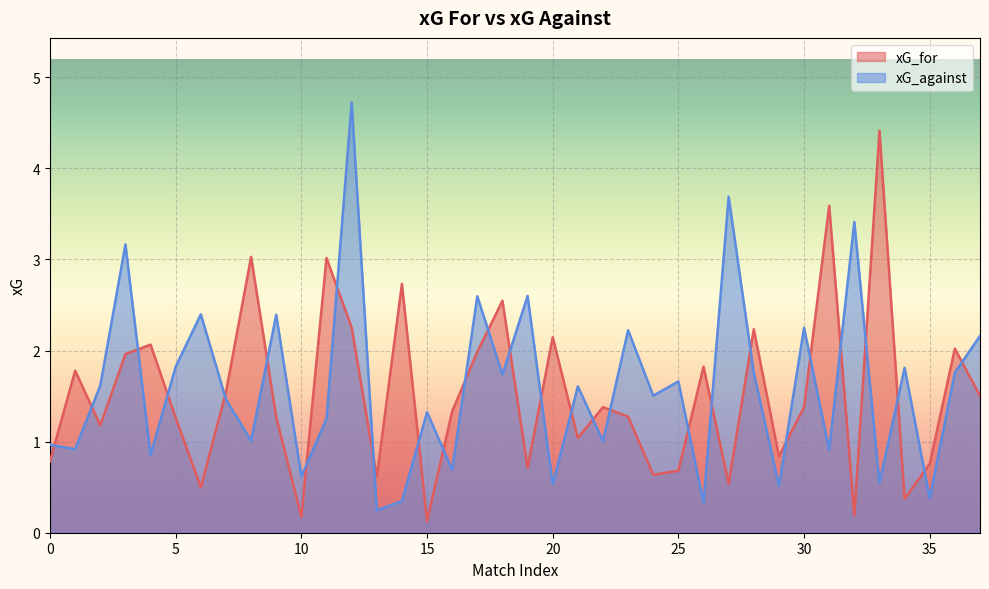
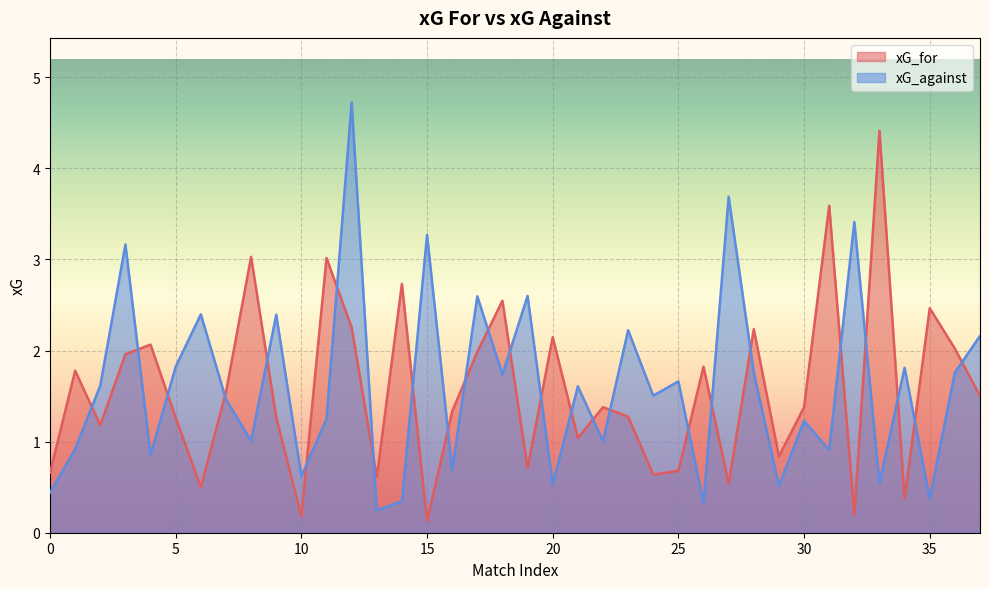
xG_for, 0: 0.8 -> 0.7
xG_against, 0: 1.0 -> 0.4
xG_against, 15: 1.3 -> 3.3
xG_against, 30: 2.2 -> 1.2
xG_for, 35: 0.8 -> 2.5
